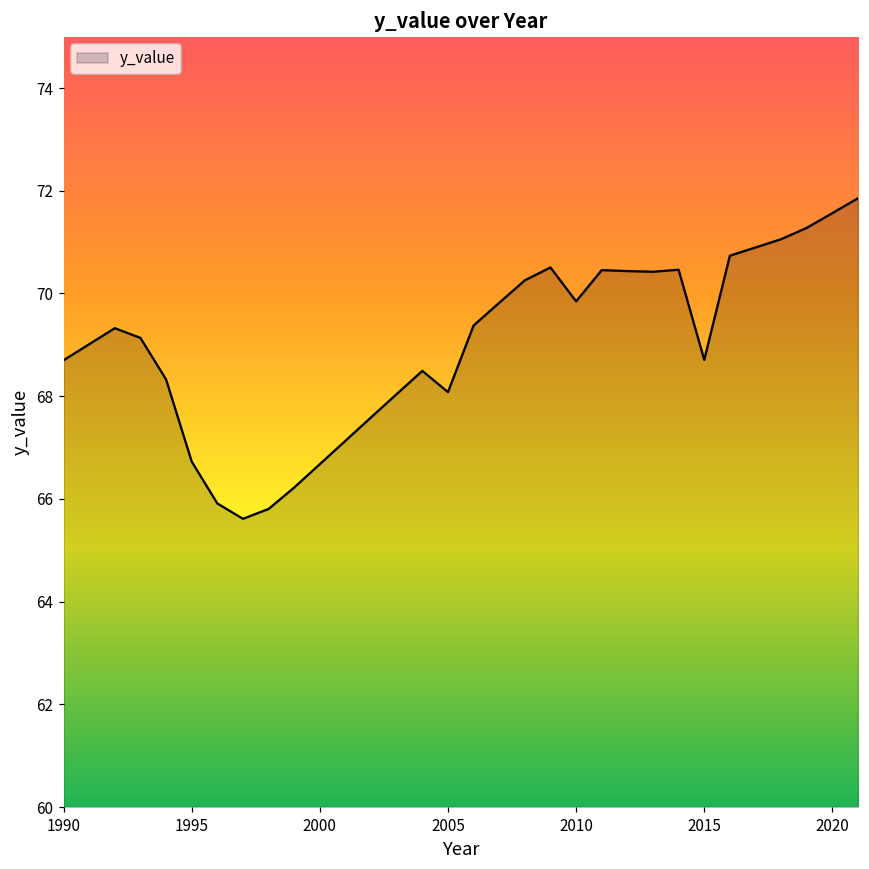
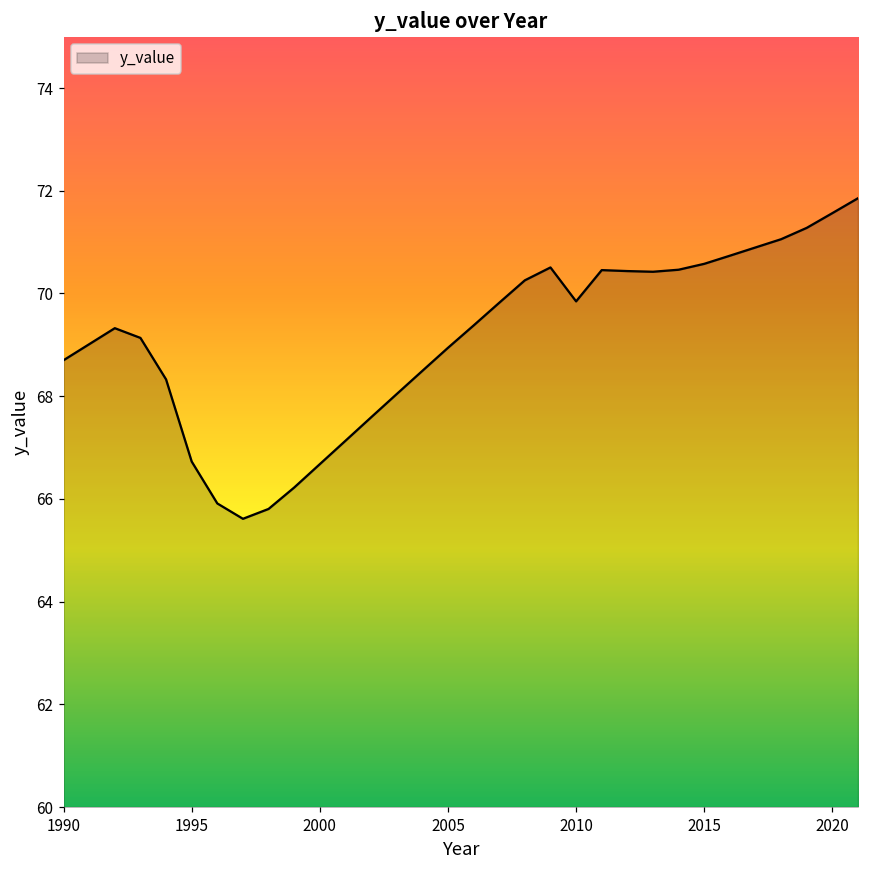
2005: 68.1 -> 68.9
2015: 68.7 -> 70.6
